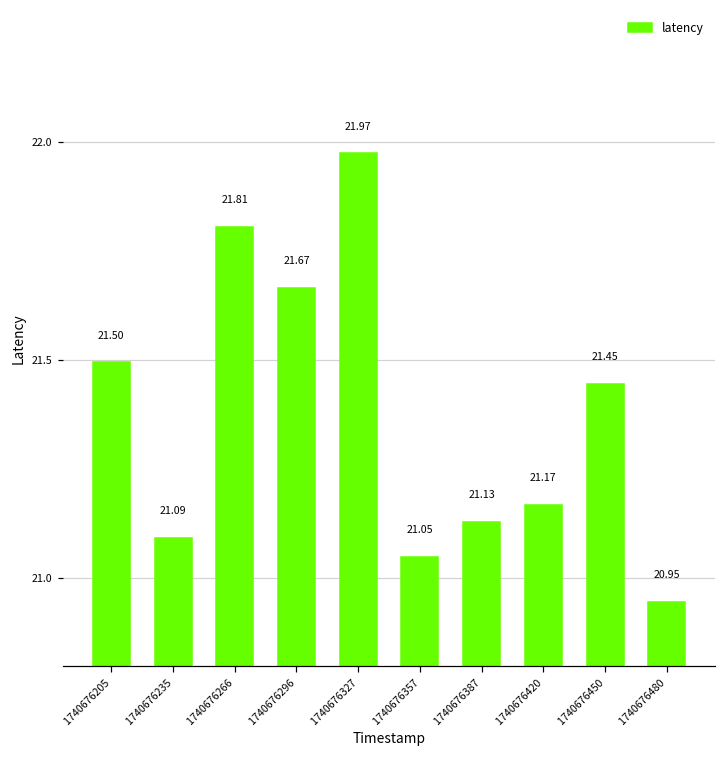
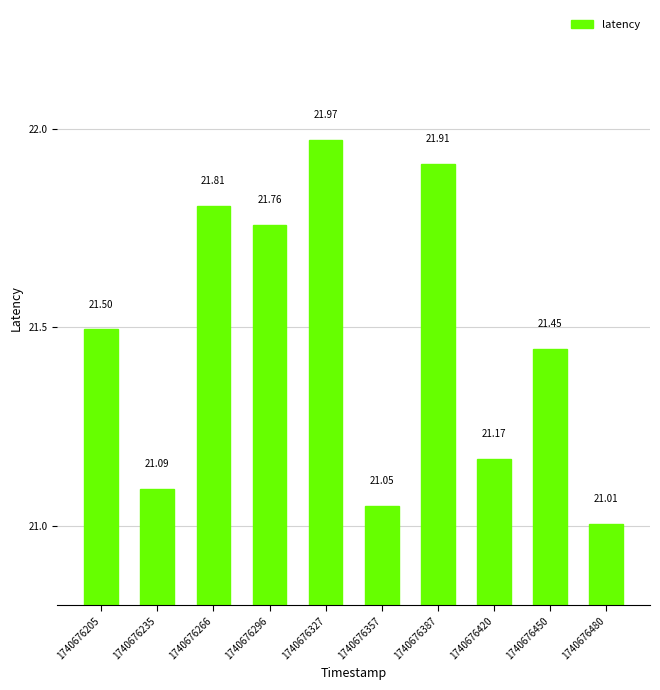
1740676296: 21.67 -> 21.76
1740676387: 21.13 -> 21.91
1740676480: 20.95 -> 21.01
